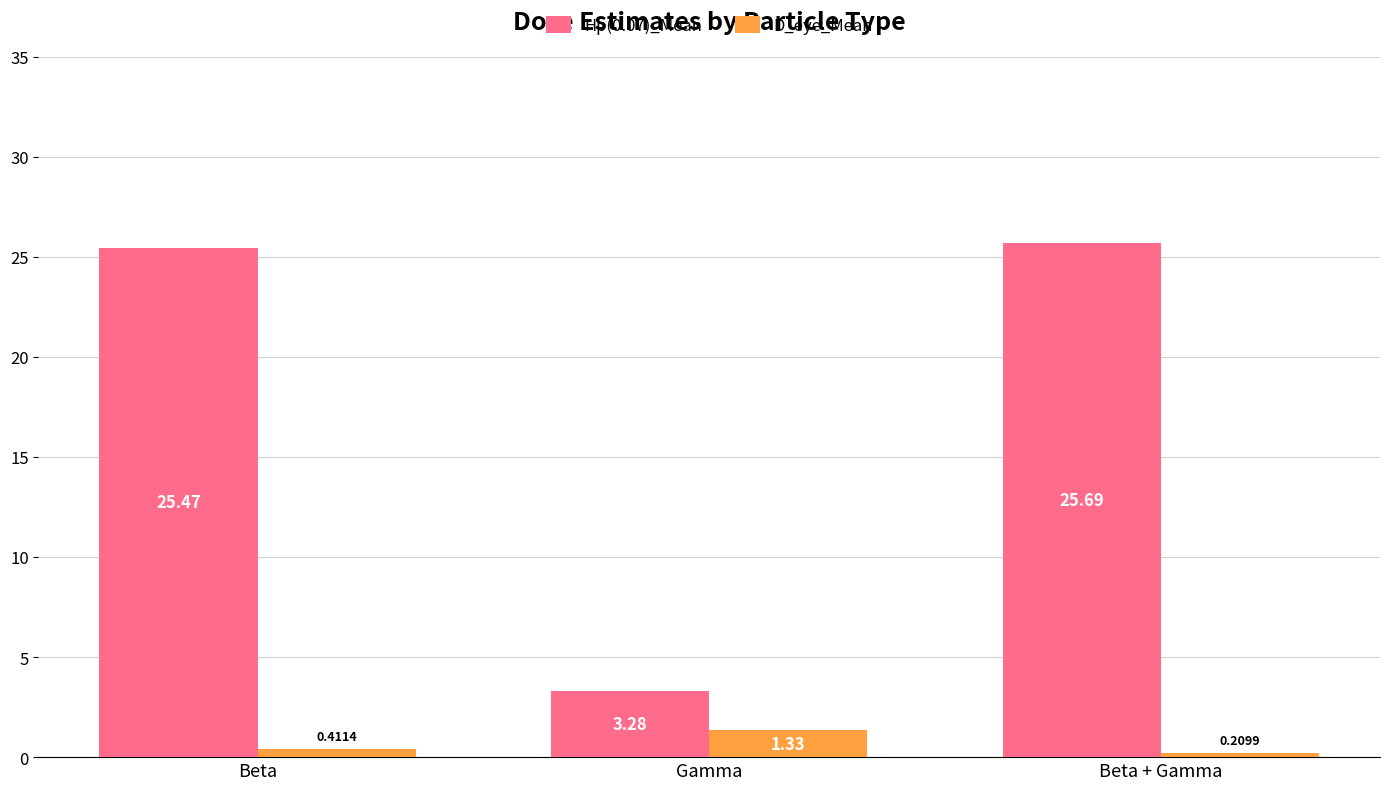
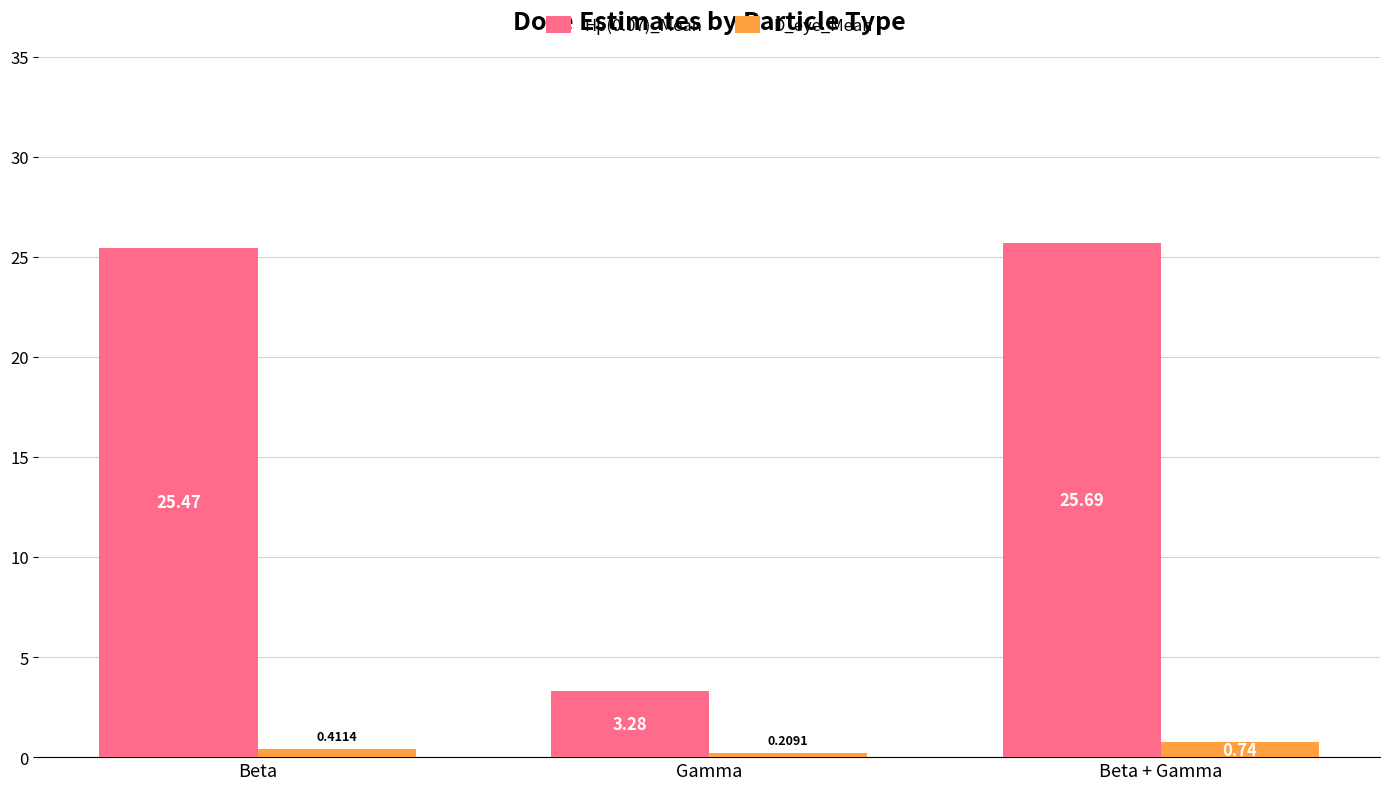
D_eye_Mean, Gamma: 1.33 -> 0.2091
D_eye_Mean, Beta + Gamma: 0.2099 -> 0.74
